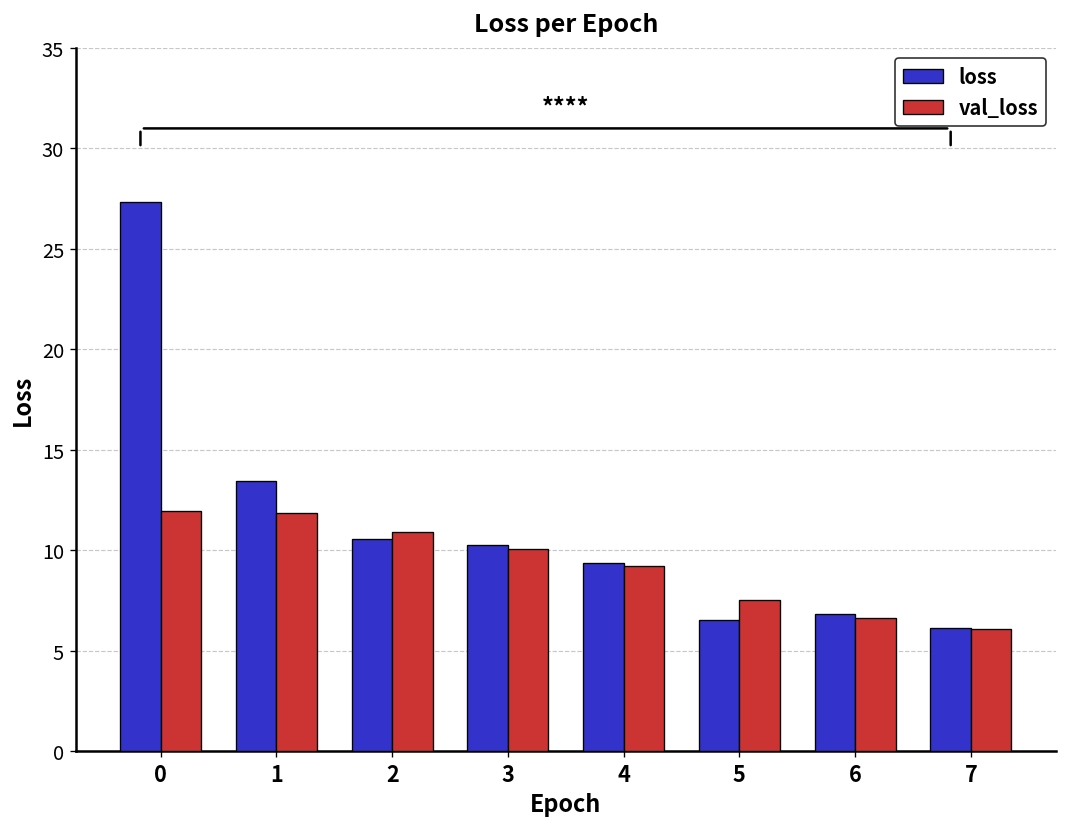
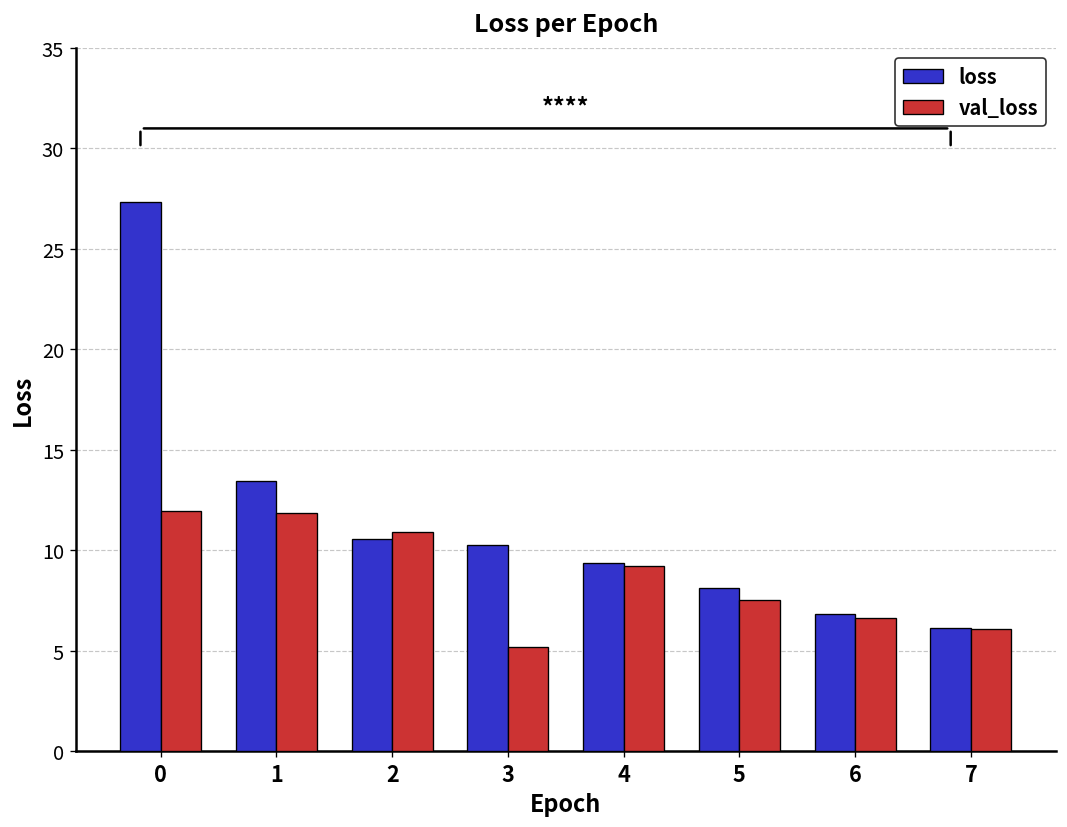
val_loss, 3: 10.1 -> 5.2
loss, 5: 6.6 -> 8.1
